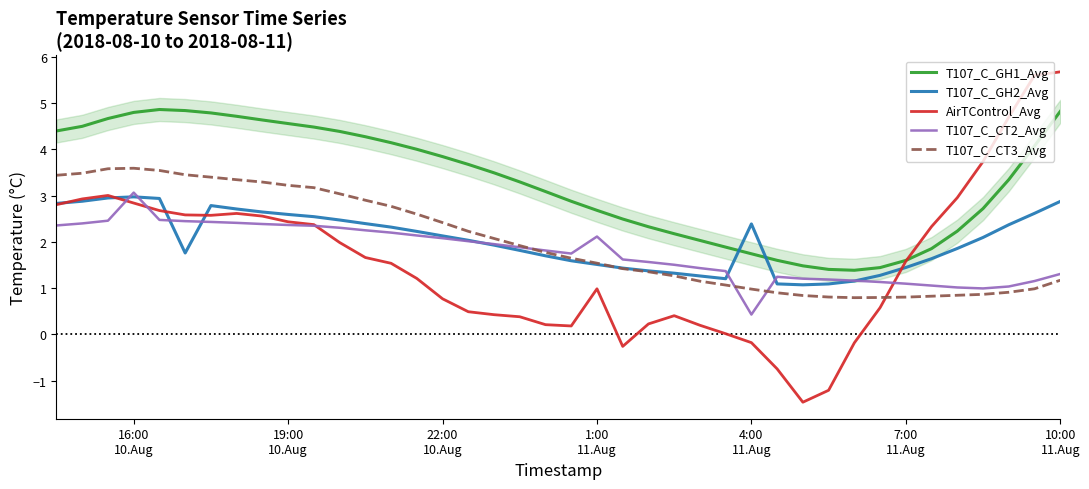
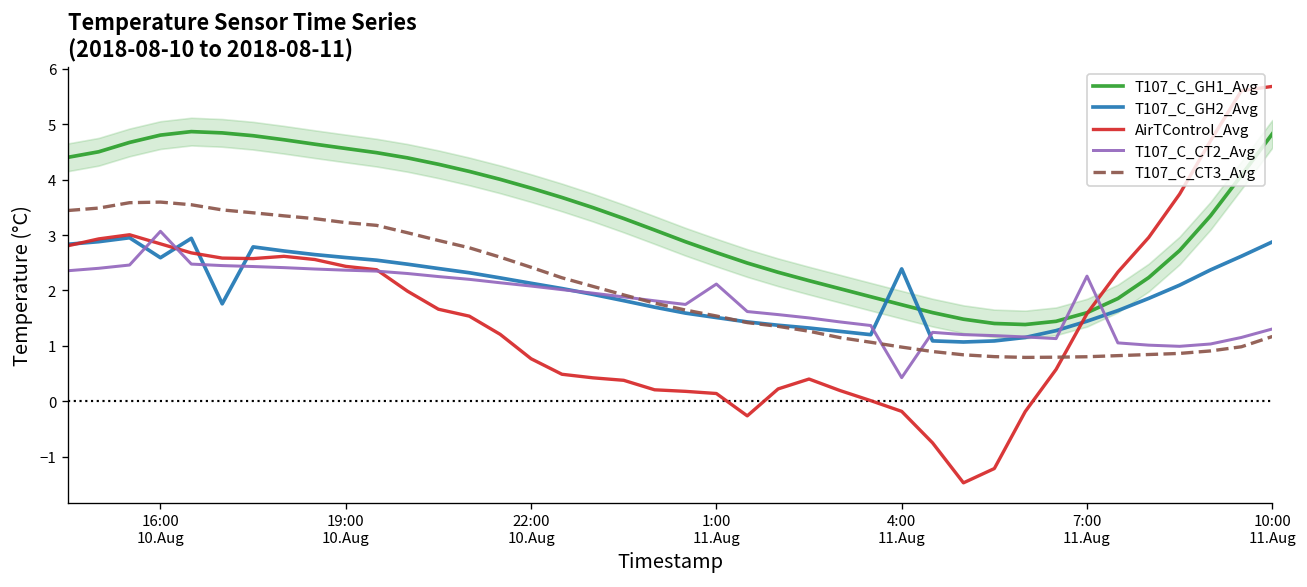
T107_C_GH2_Avg, 16:00 10.Aug: 3.0 -> 2.6
AirTControl_Avg, 1:00 11.Aug: 1.0 -> 0.1
T107_C_CT2_Avg, 7:00 11.Aug: 1.1 -> 2.3
